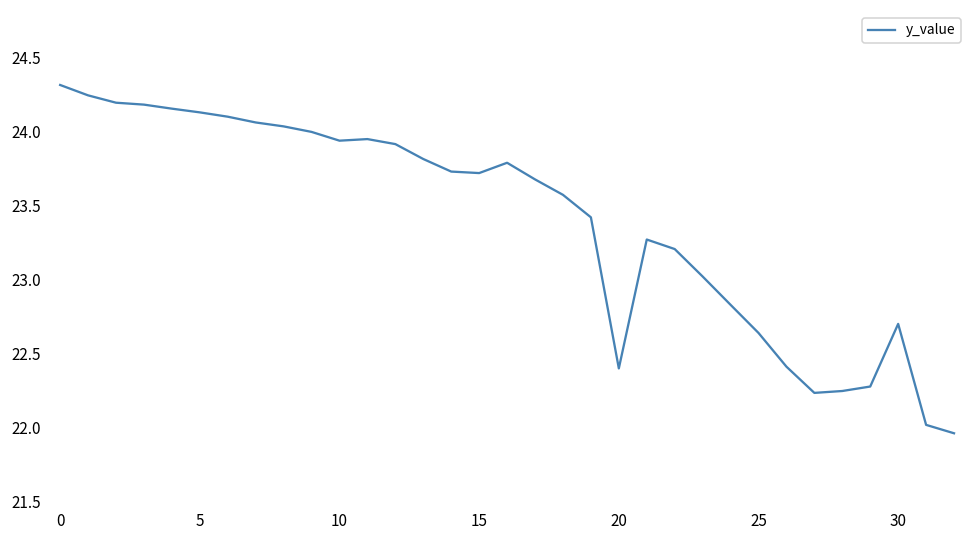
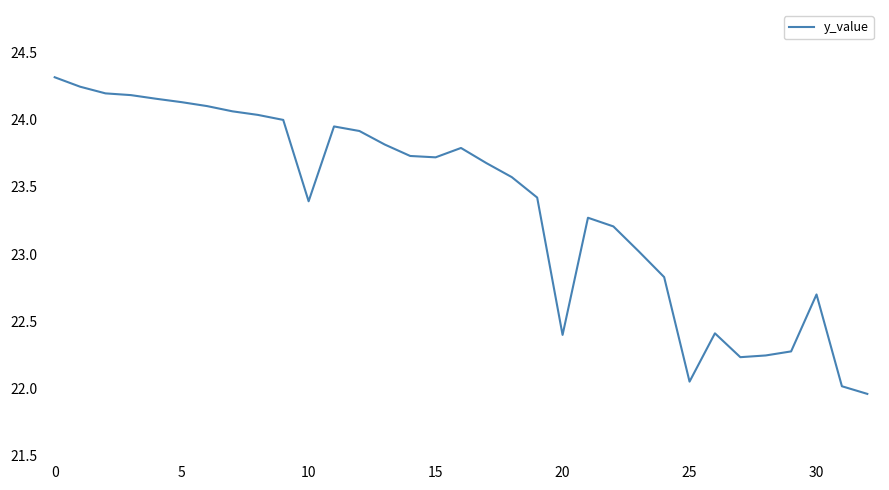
10: 23.94 -> 23.39
25: 22.64 -> 22.05
